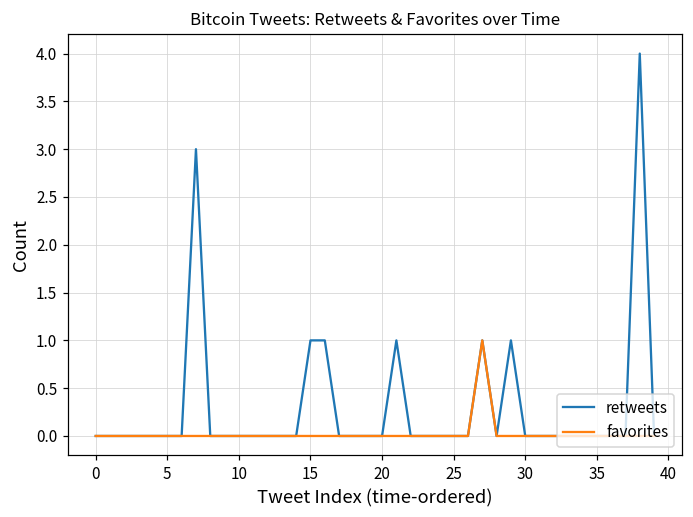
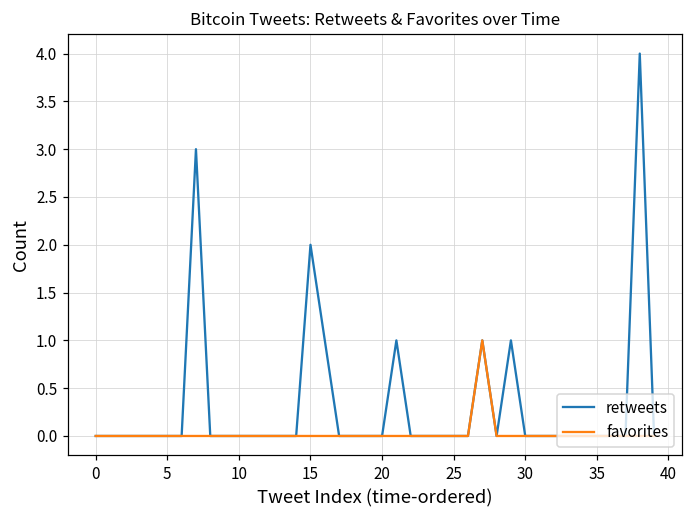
retweets, 15: 1 -> 2
